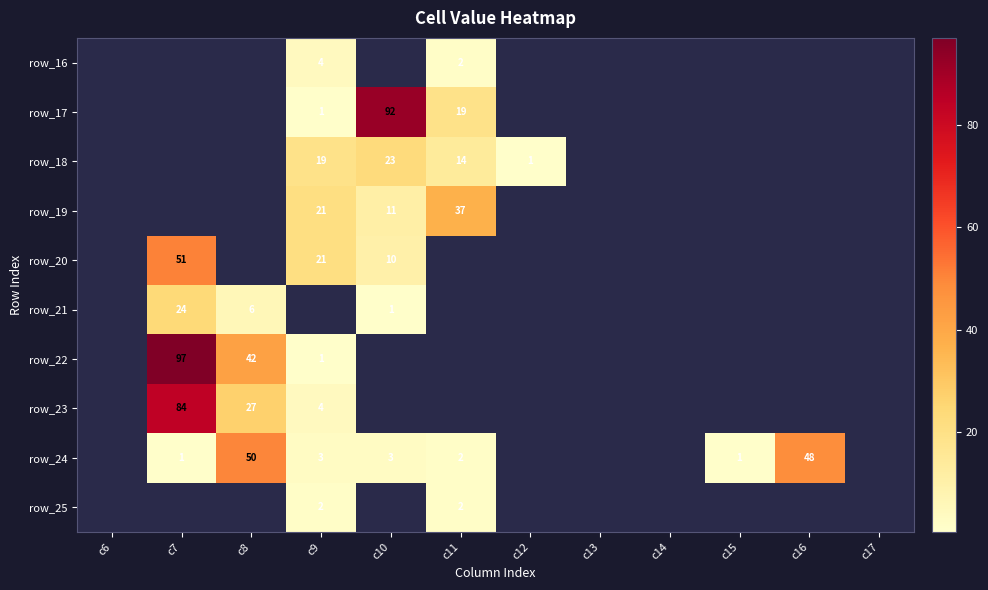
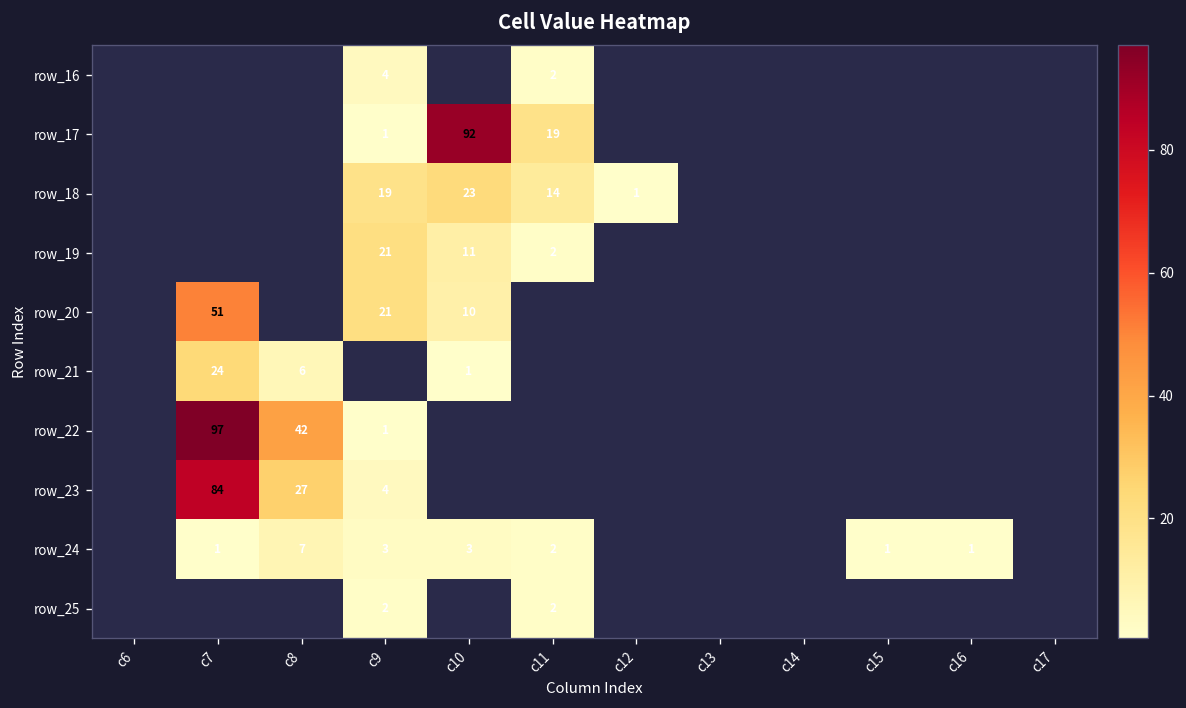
row_19, c11: 37 -> 2
row_24, c8: 50 -> 7
row_24, c16: 48 -> 1
